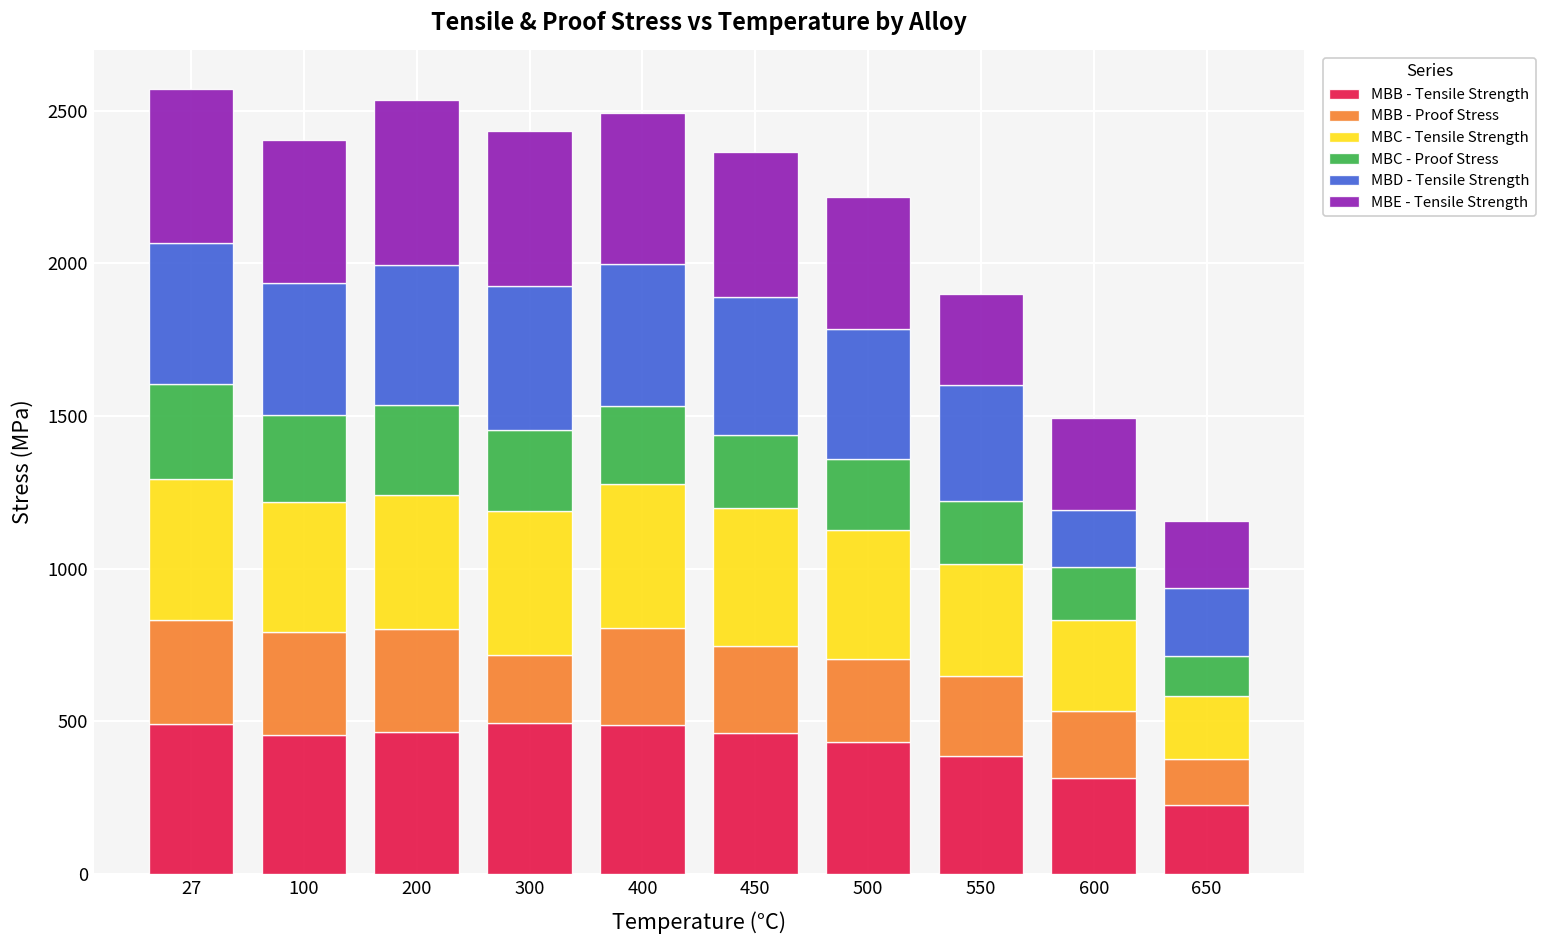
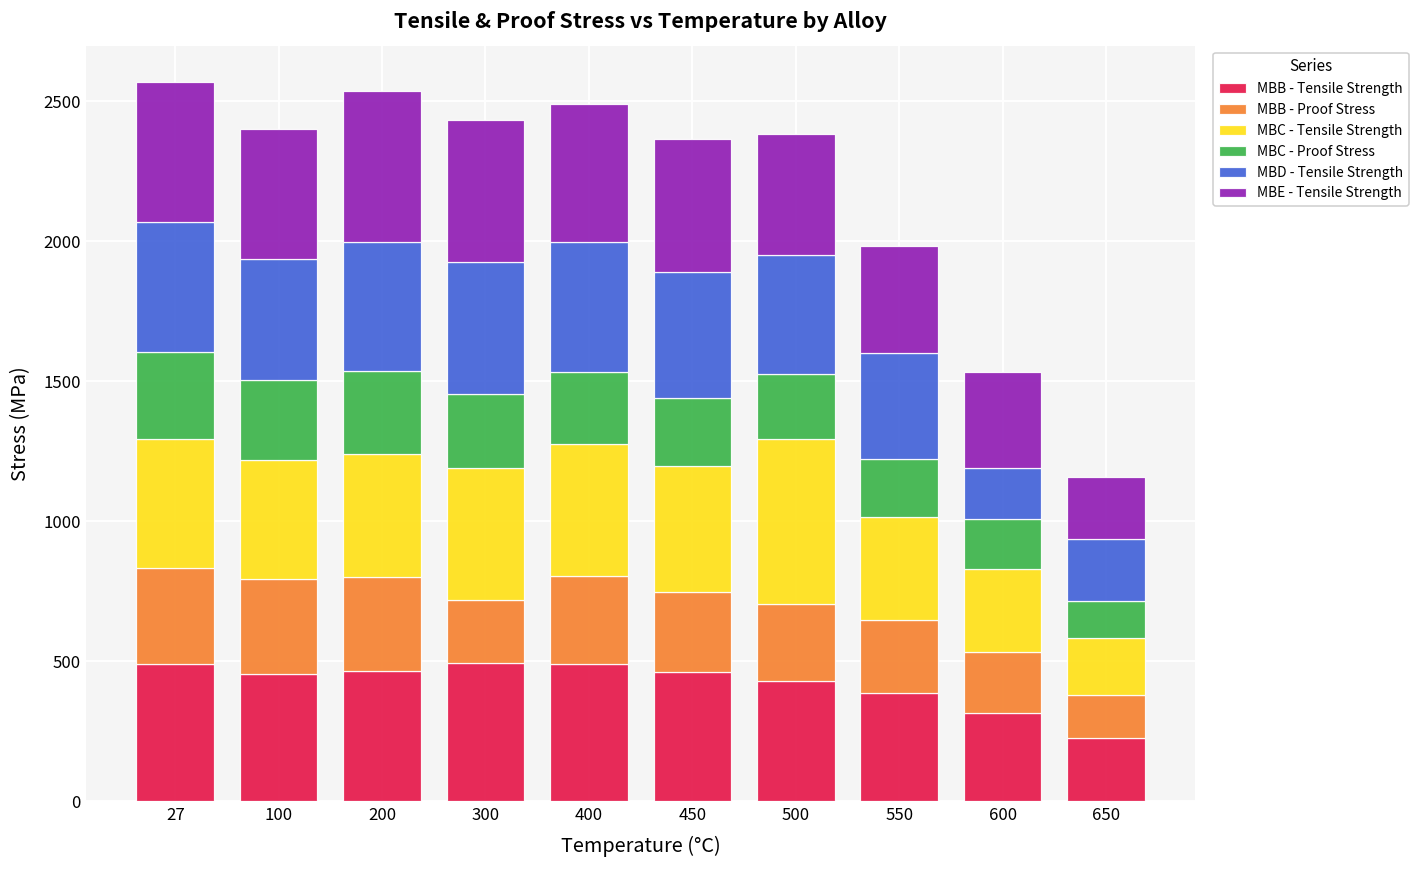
MBC - Tensile Strength, 500: 420 -> 590
MBE - Tensile Strength, 550: 300 -> 380
MBE - Tensile Strength, 600: 300 -> 340
